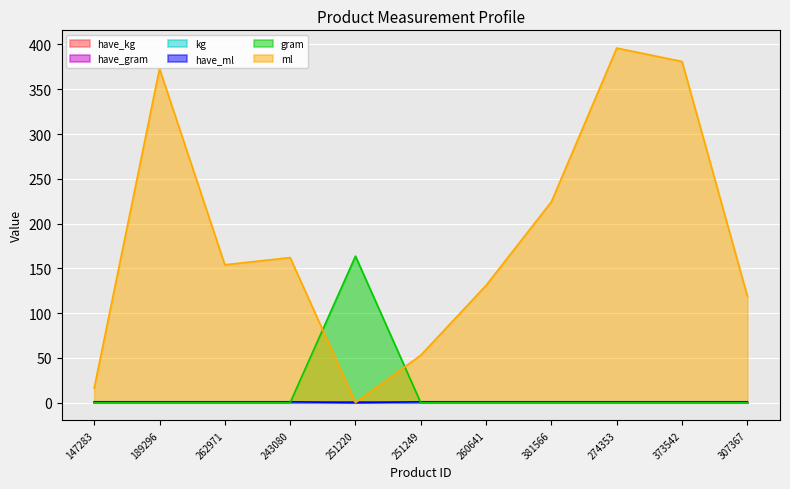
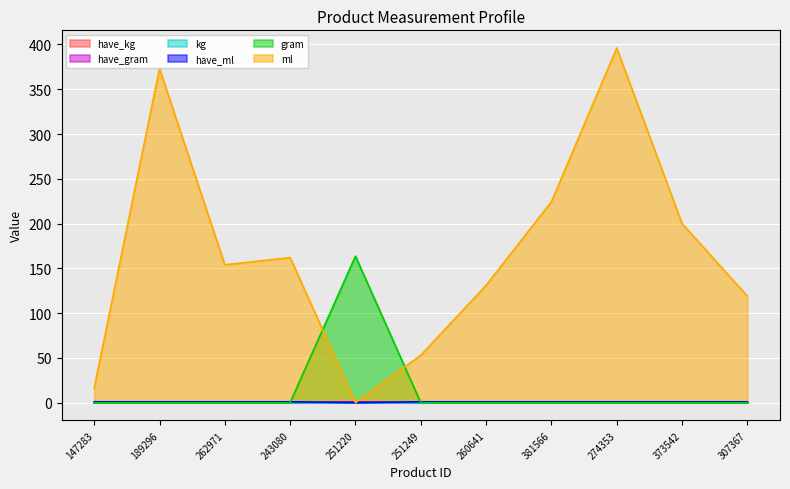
ml, 373542: 380 -> 200
